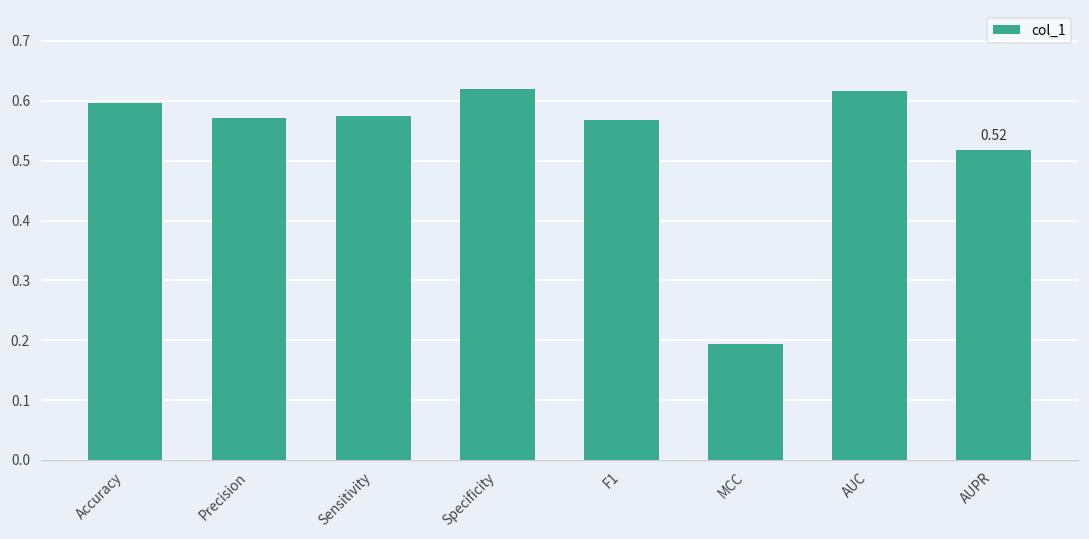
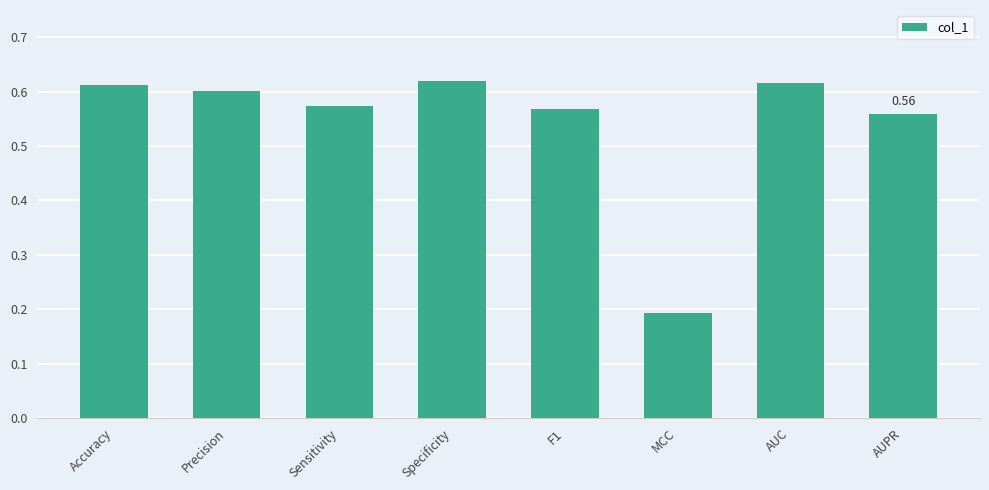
Accuracy: 0.60 -> 0.61
Precision: 0.57 -> 0.60
AUPR: 0.52 -> 0.56
